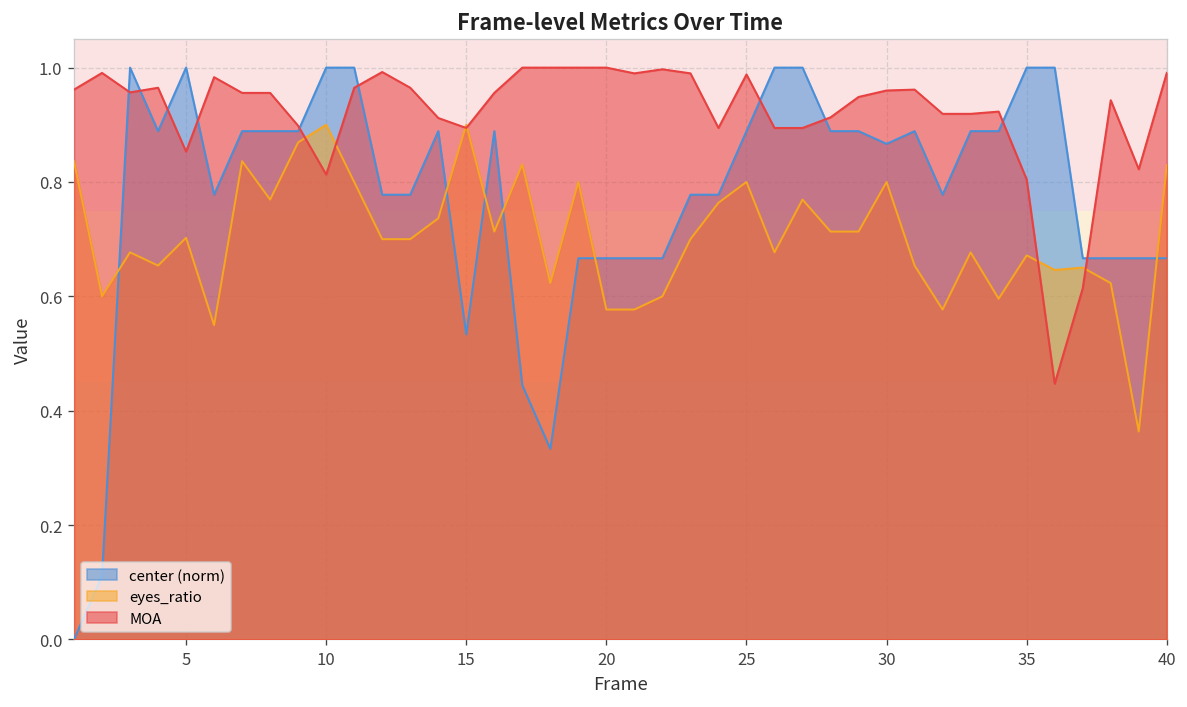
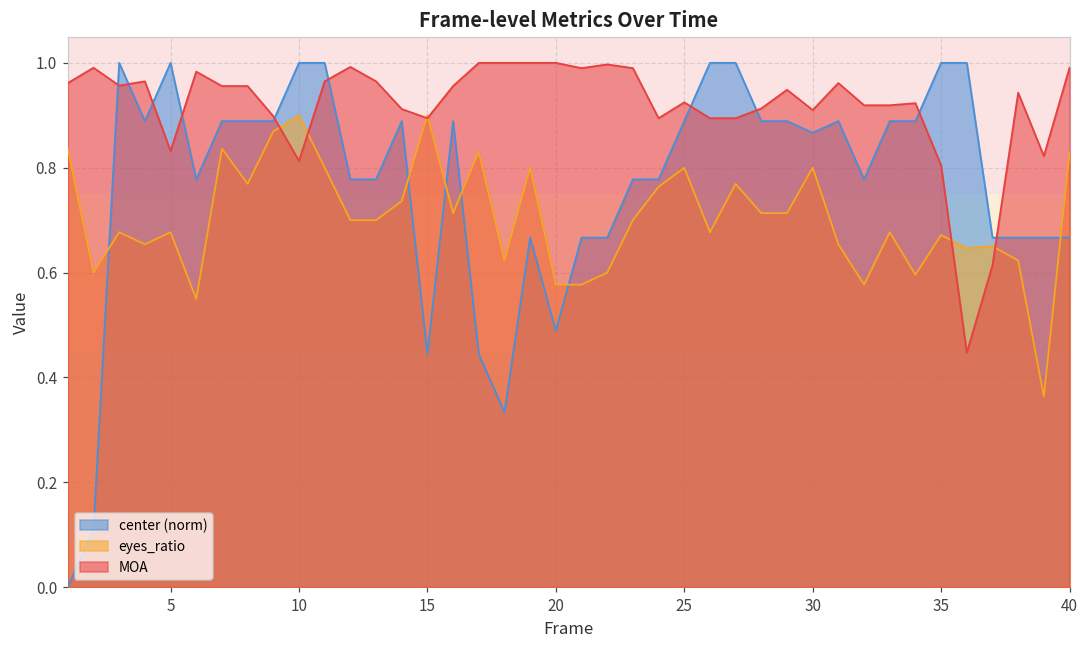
eyes_ratio, 5: 0.70 -> 0.68
MOA, 5: 0.85 -> 0.83
center (norm), 15: 0.53 -> 0.44
center (norm), 20: 0.67 -> 0.49
MOA, 25: 0.99 -> 0.92
MOA, 30: 0.96 -> 0.91
